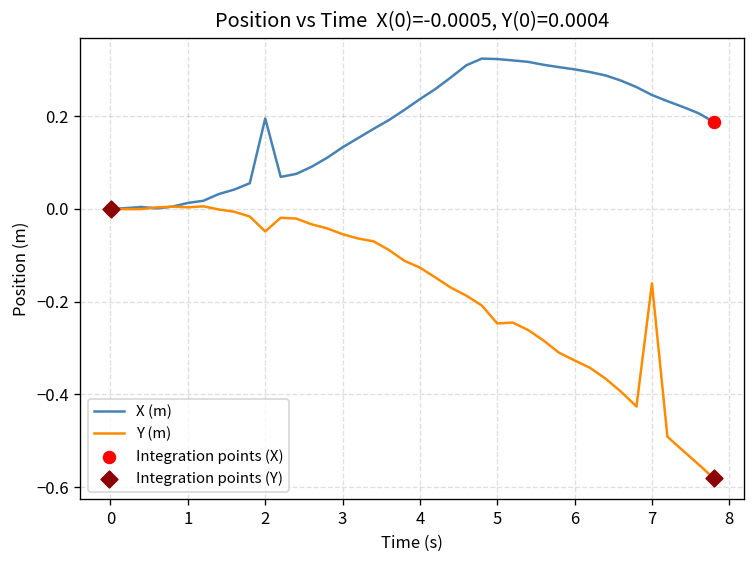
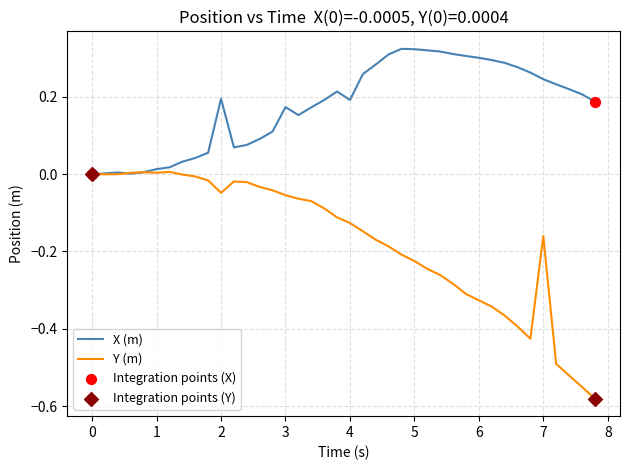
X (m), 3: 0.13 -> 0.17
X (m), 4: 0.24 -> 0.19
Y (m), 5: -0.25 -> -0.22
